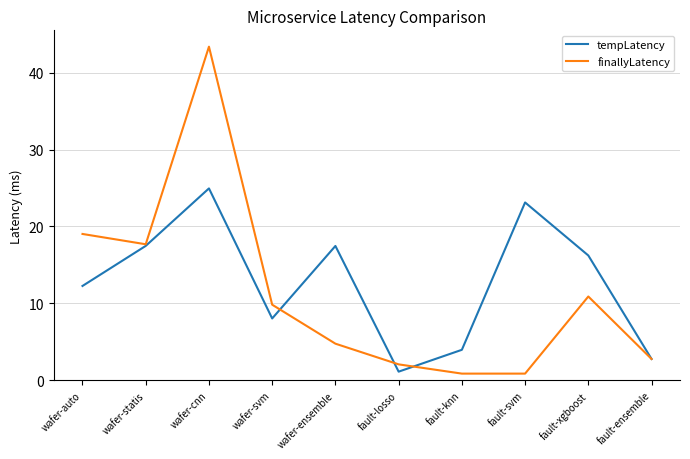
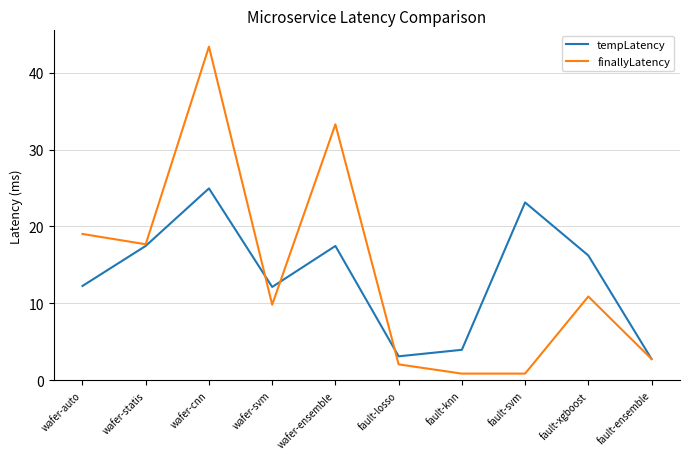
tempLatency, wafer-svm: 8 -> 12
finallyLatency, wafer-ensemble: 5 -> 33
tempLatency, fault-losso: 1 -> 3
